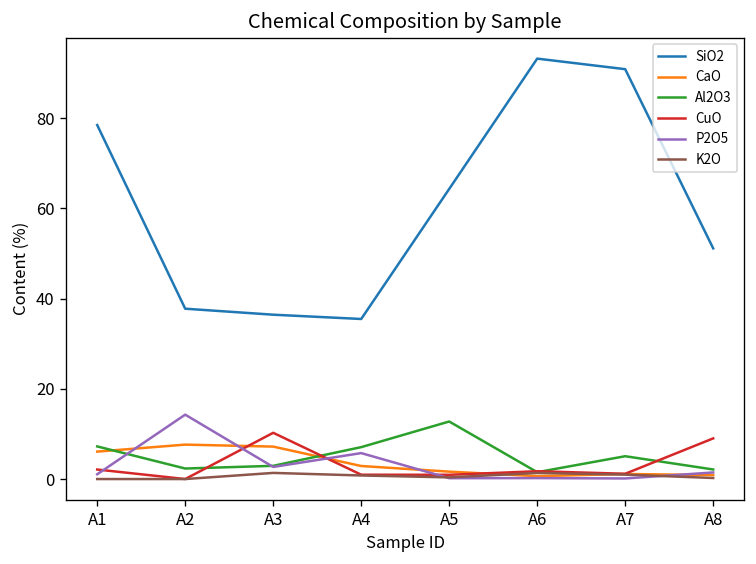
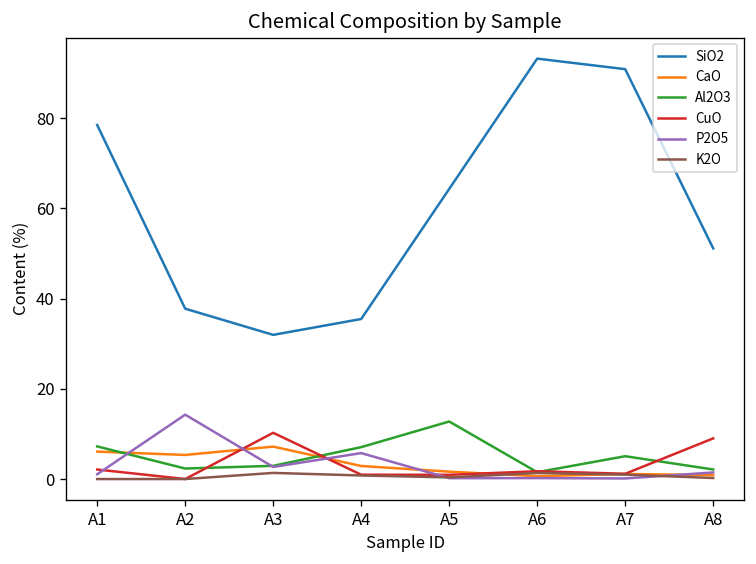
CaO, A2: 8 -> 5
SiO2, A3: 36 -> 32
